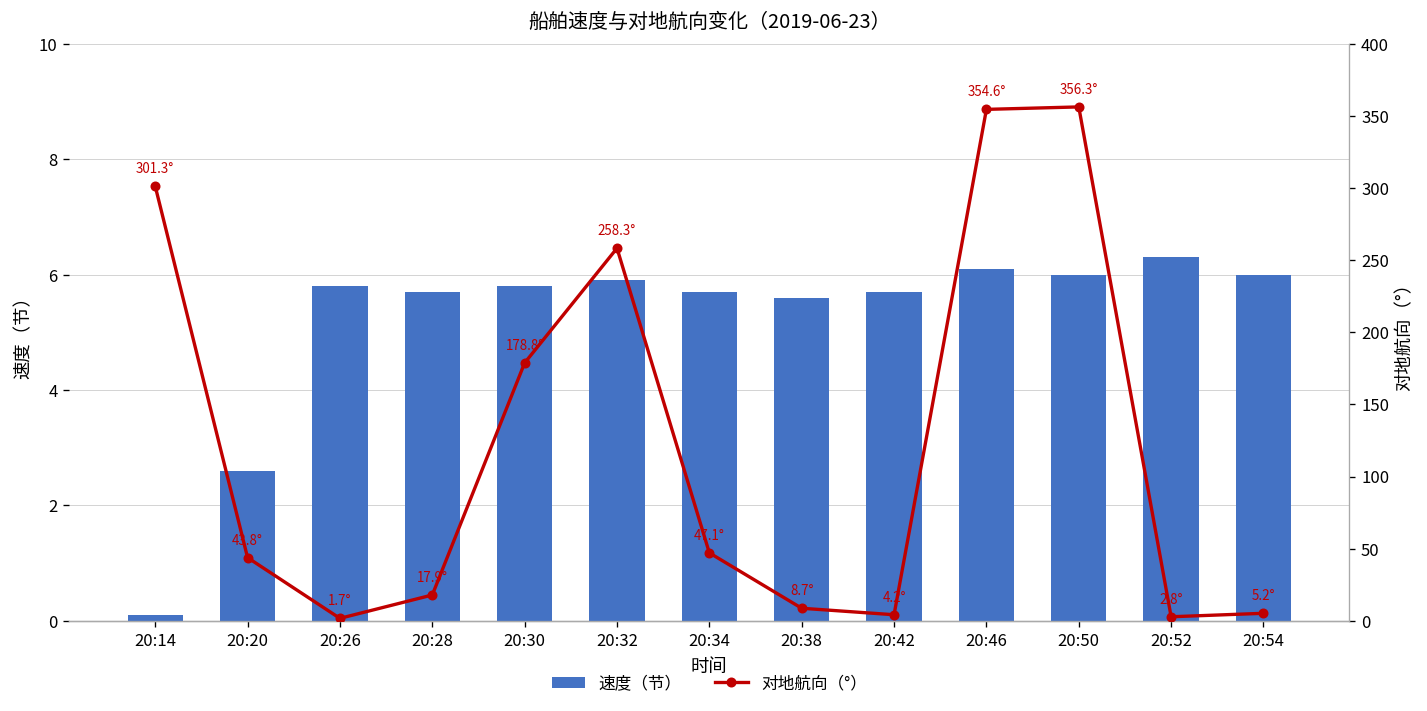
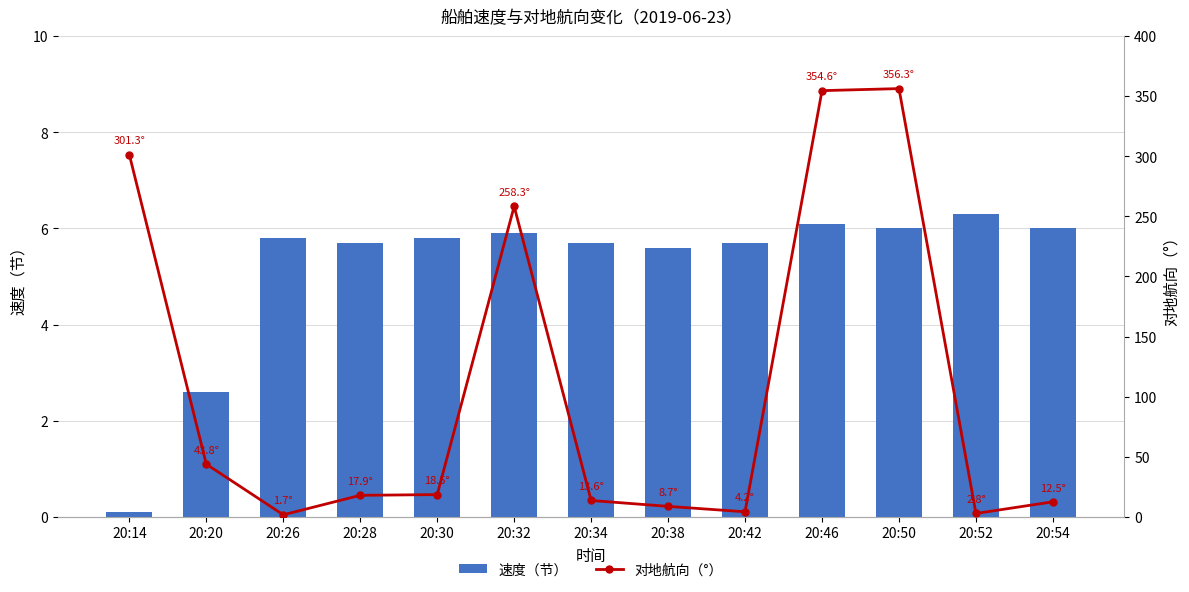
对地航向（°）, 20:30: 178.8° -> 18.5°
对地航向（°）, 20:34: 47.1° -> 13.6°
对地航向（°）, 20:54: 5.2° -> 12.5°
